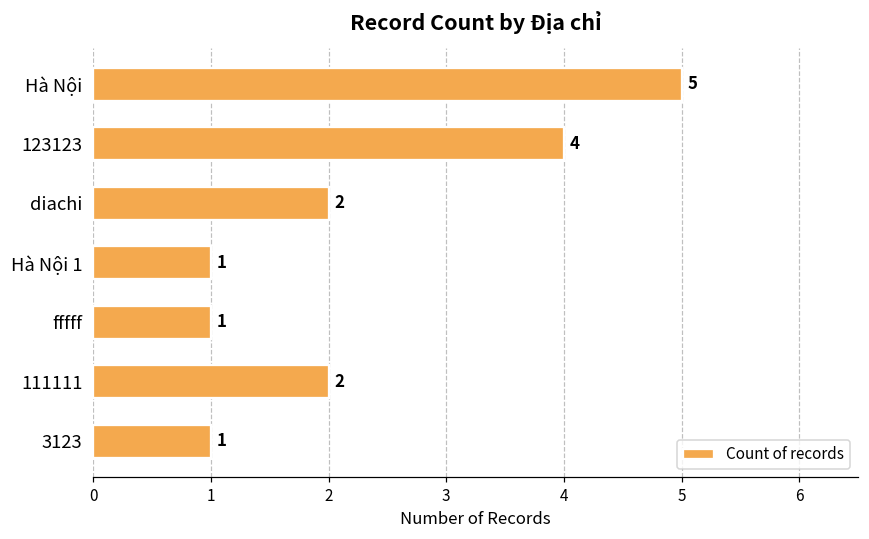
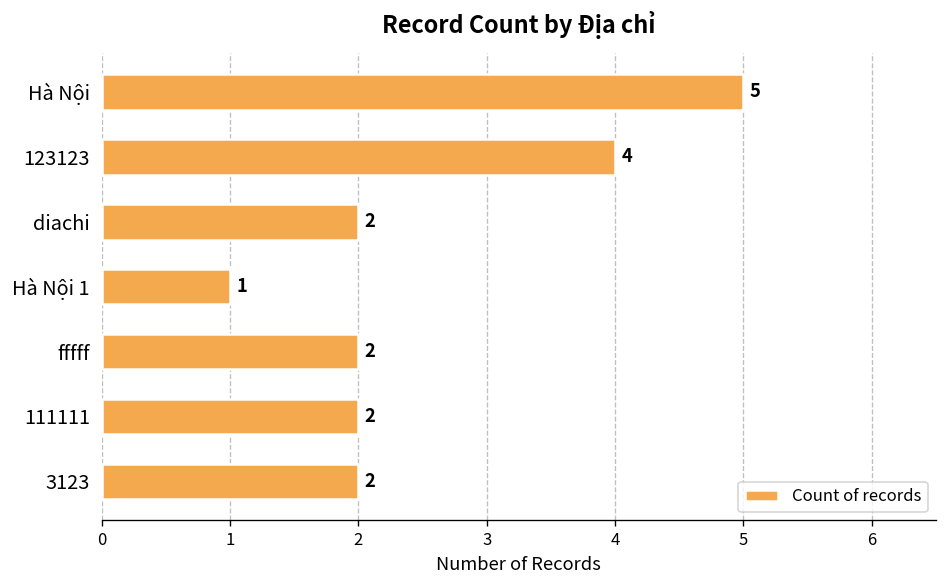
fffff: 1 -> 2
3123: 1 -> 2
